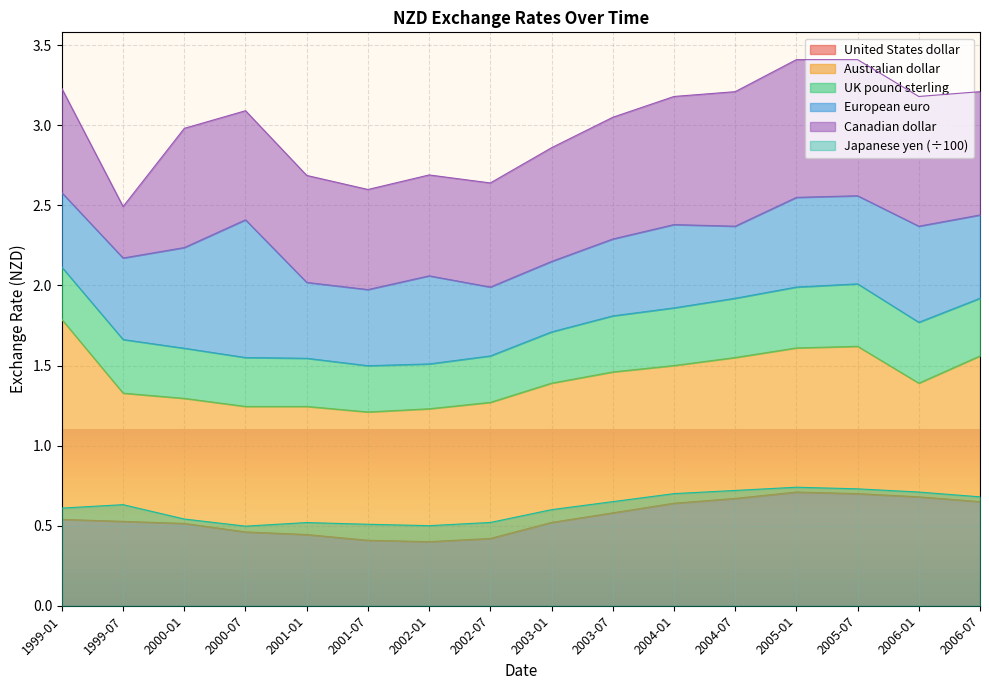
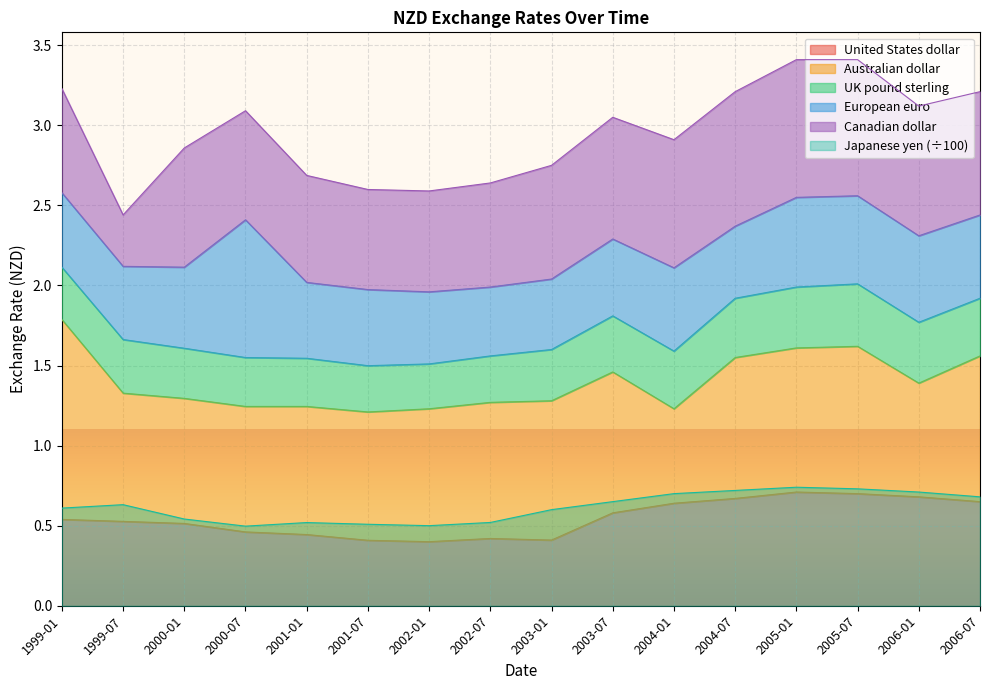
European euro, 1999-07: 0.51 -> 0.46
European euro, 2000-01: 0.63 -> 0.51
European euro, 2002-01: 0.55 -> 0.45
United States dollar, 2003-01: 0.52 -> 0.41
Australian dollar, 2004-01: 0.86 -> 0.59
European euro, 2006-01: 0.60 -> 0.54
